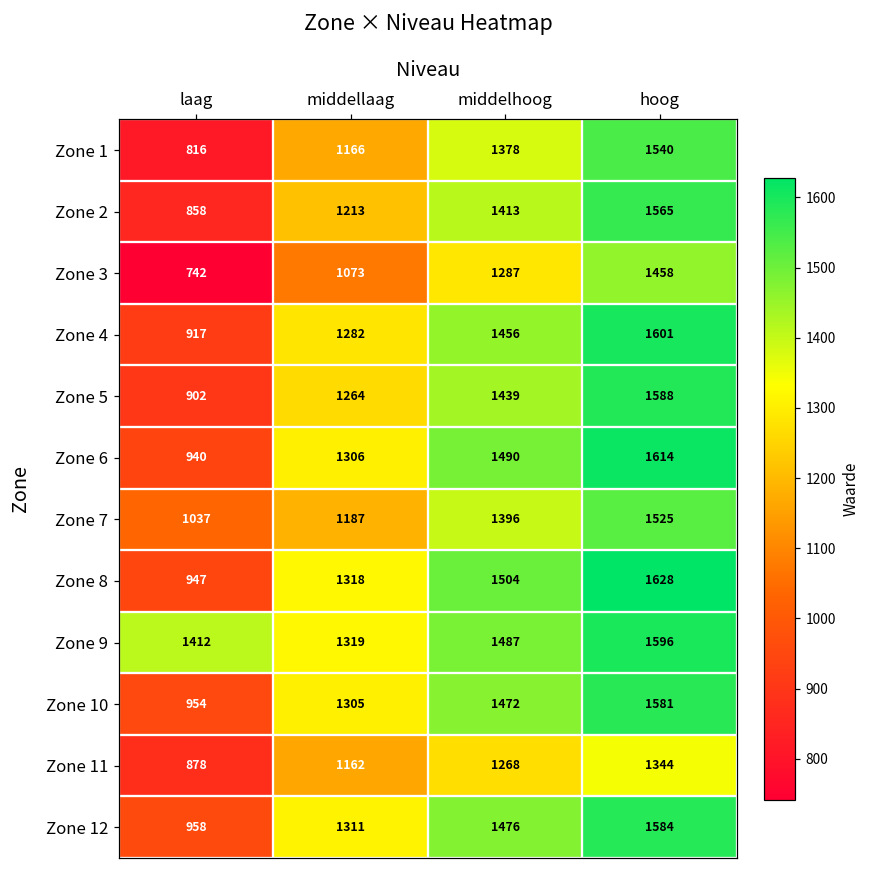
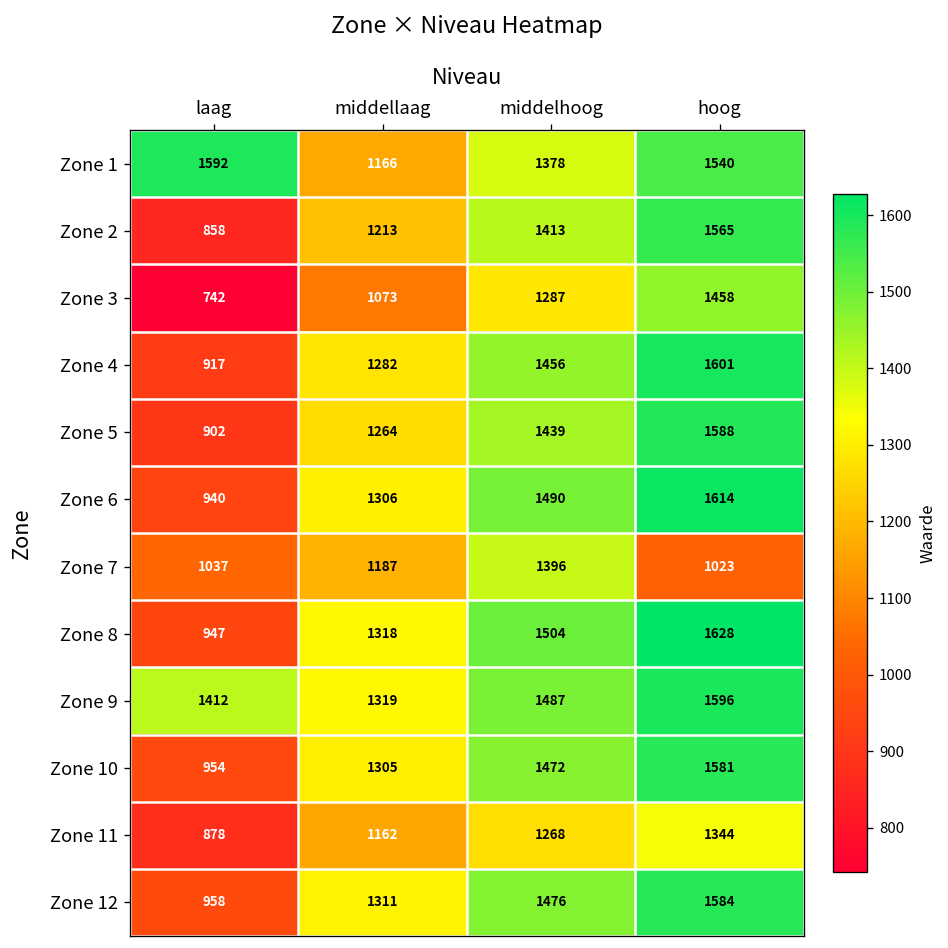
Zone 1, laag: 816 -> 1592
Zone 7, hoog: 1525 -> 1023
